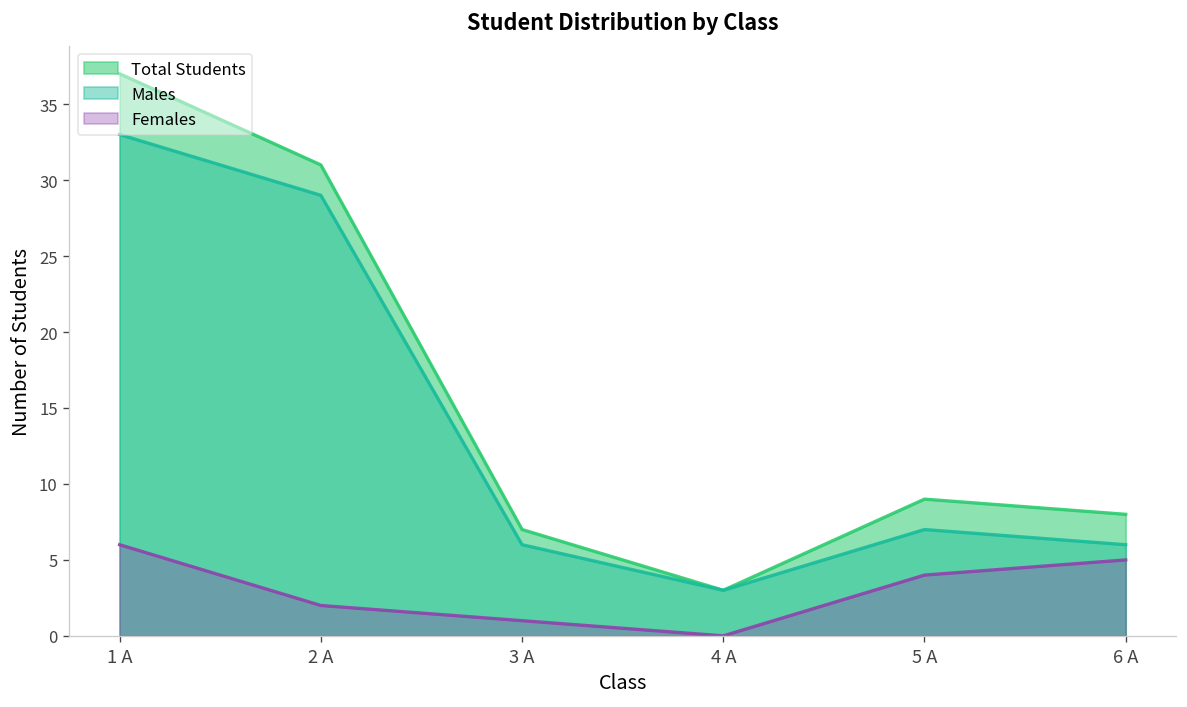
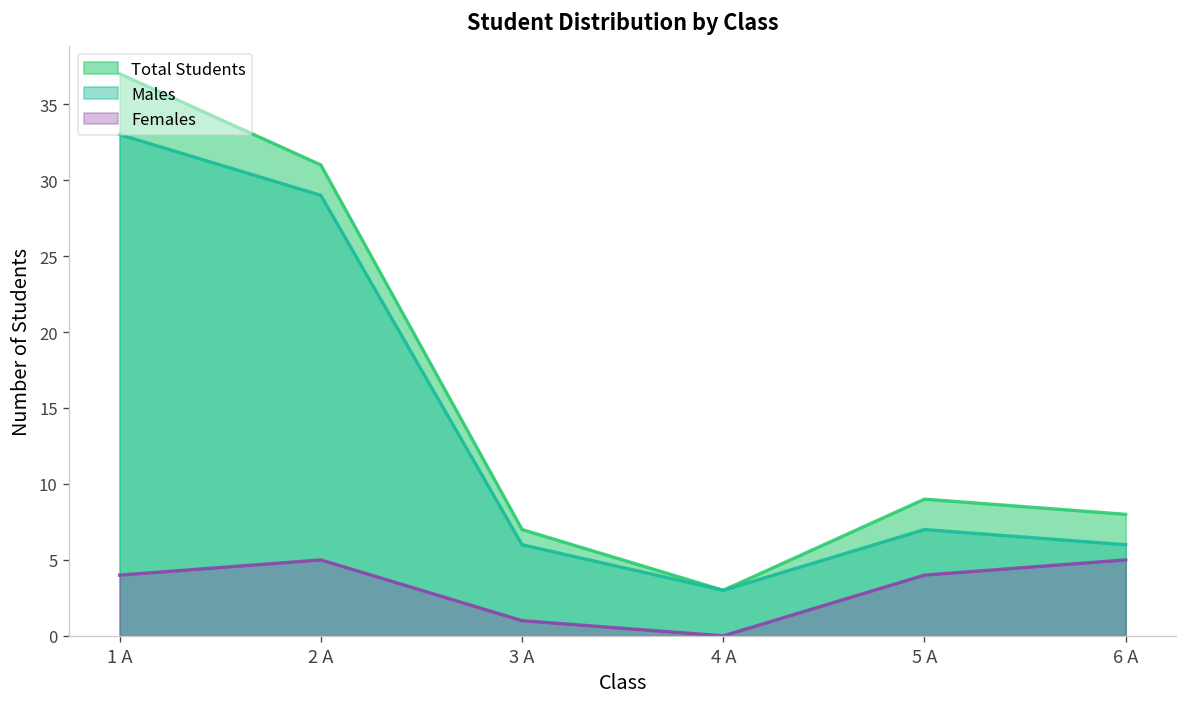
Females, 1 A: 6 -> 4
Females, 2 A: 2 -> 5
